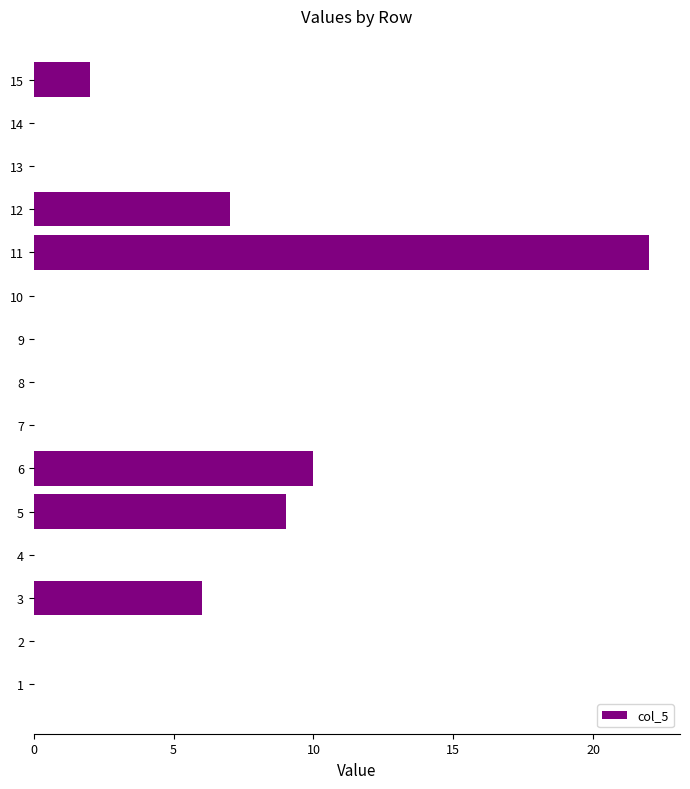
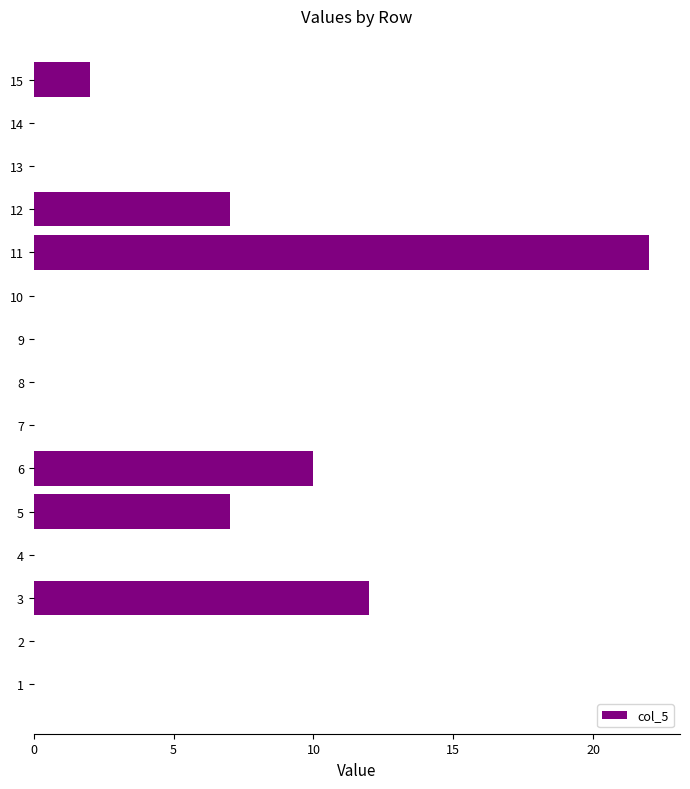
5: 9 -> 7
3: 6 -> 12
